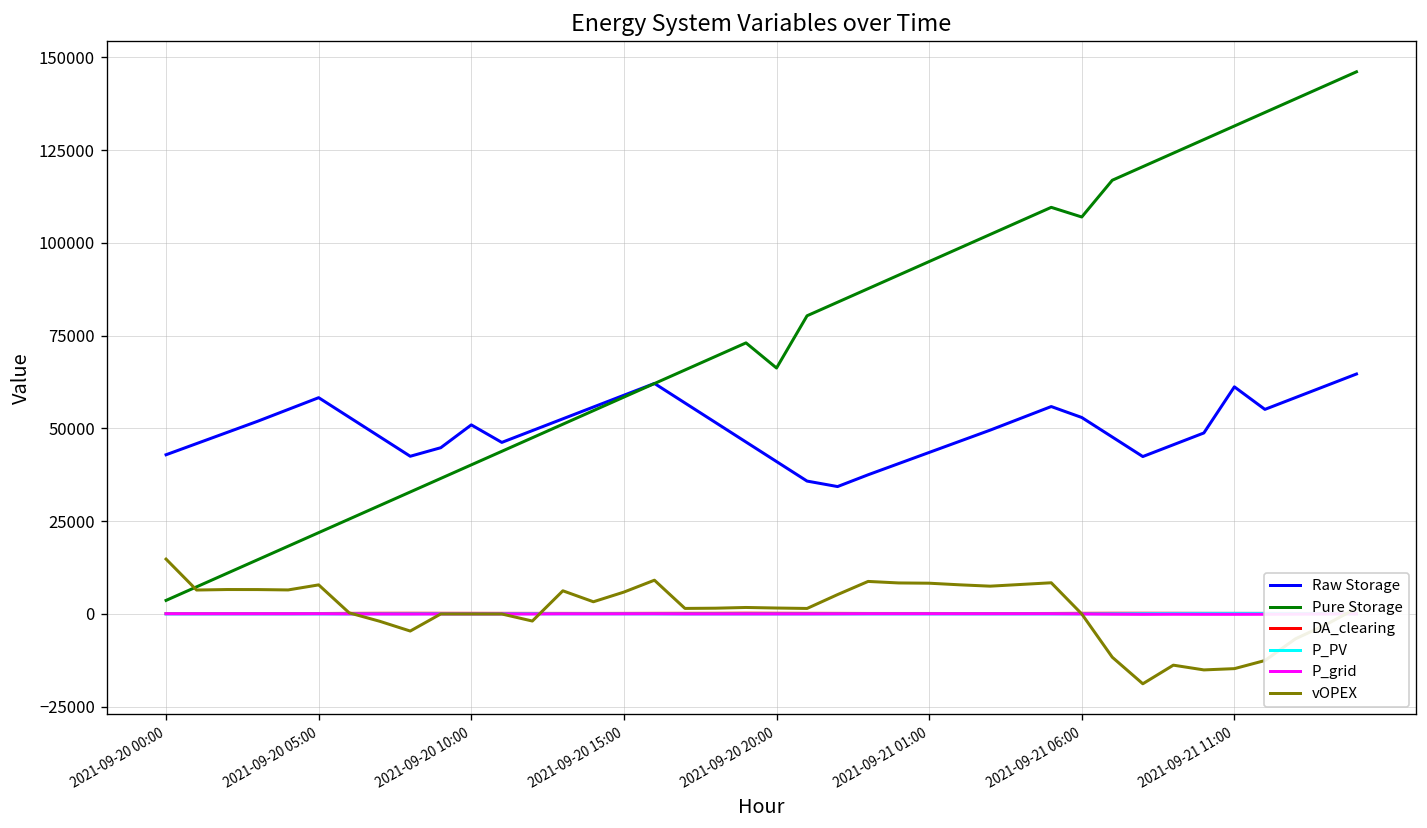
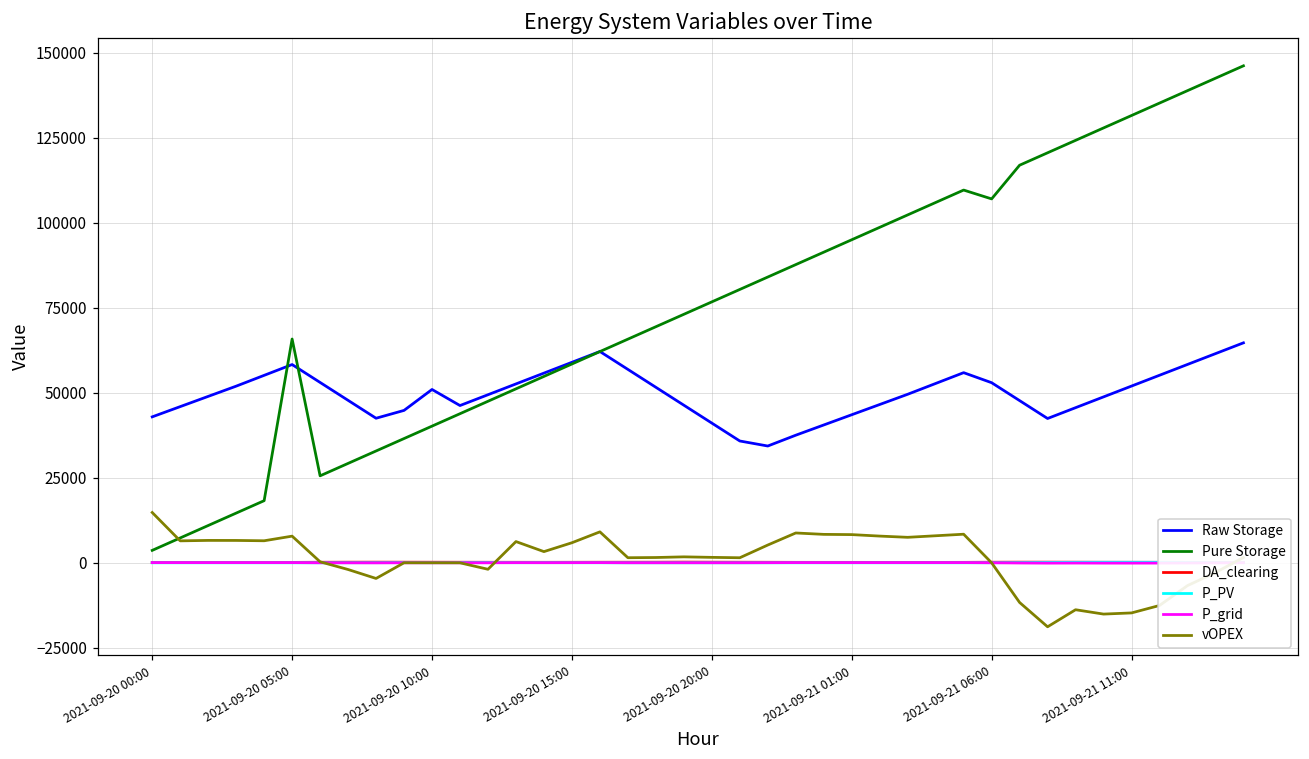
Pure Storage, 2021-09-20 05:00: 22000 -> 66000
Pure Storage, 2021-09-20 20:00: 66000 -> 77000
Raw Storage, 2021-09-21 11:00: 61000 -> 52000
